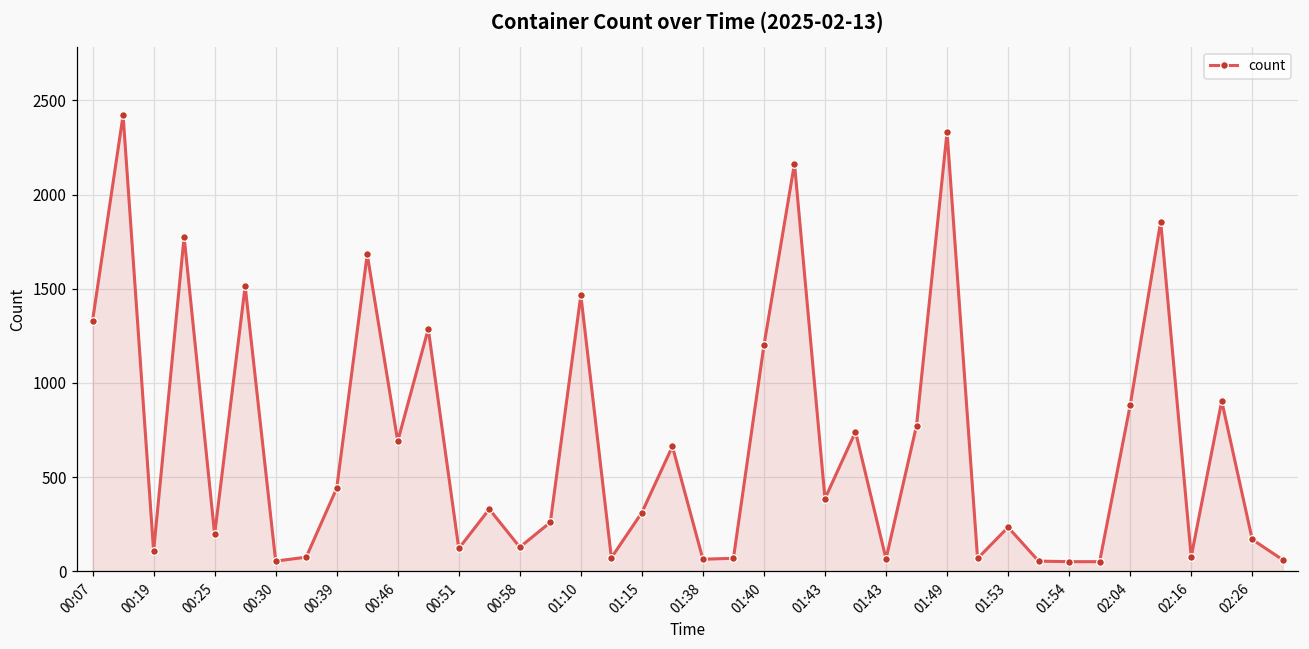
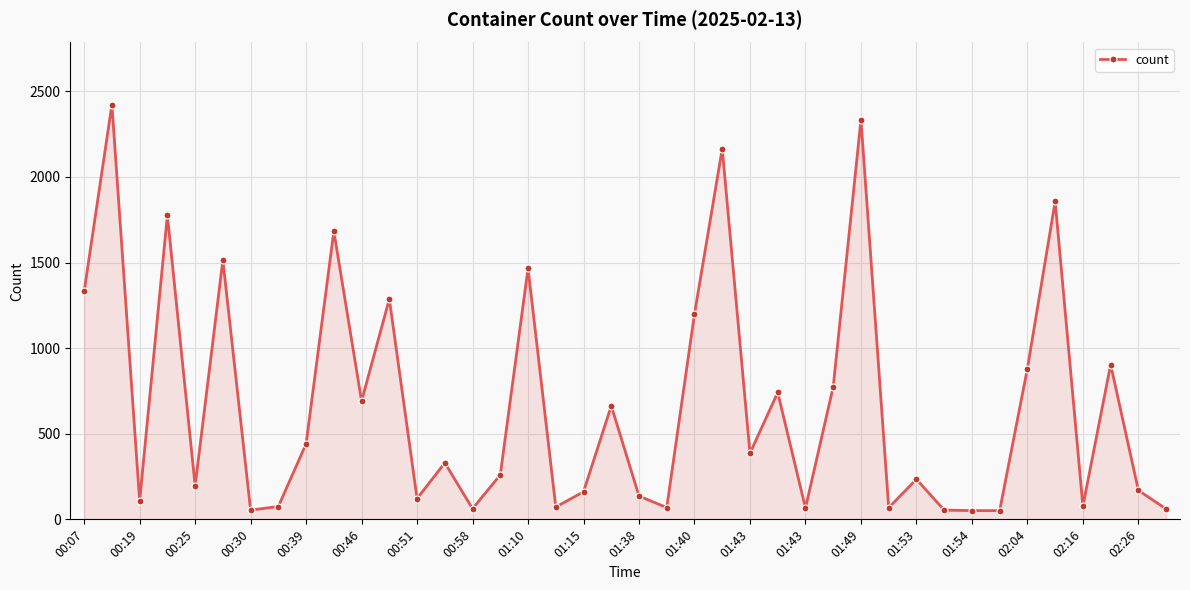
00:58: 130 -> 60
01:15: 310 -> 160
01:38: 60 -> 140
